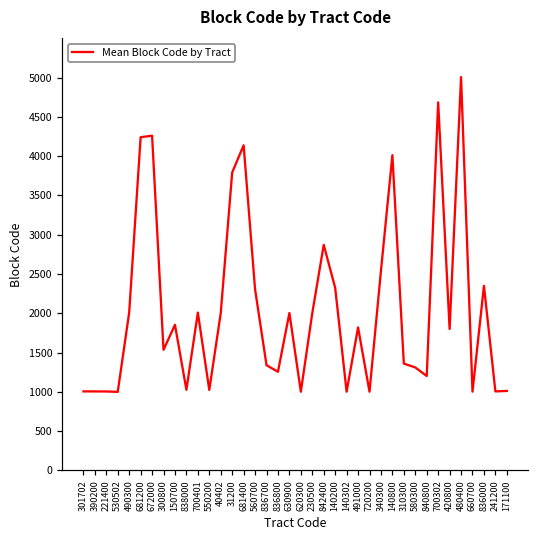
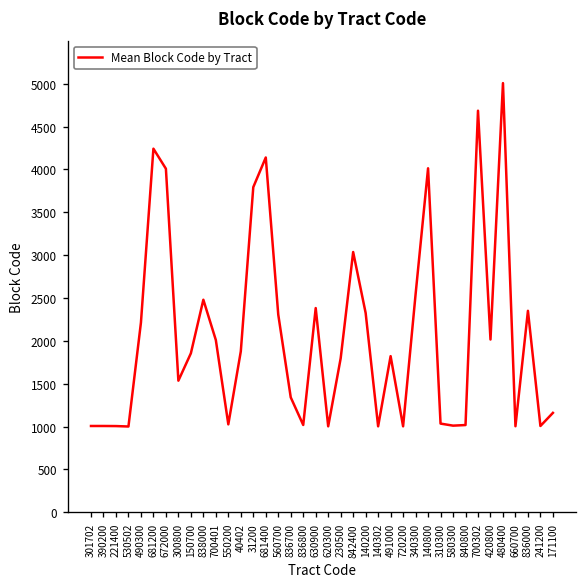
490300: 2000 -> 2200
672000: 4300 -> 4000
838000: 1000 -> 2500
40402: 2000 -> 1900
836800: 1300 -> 1000
630900: 2000 -> 2400
230500: 2000 -> 1800
842400: 2900 -> 3000
310300: 1400 -> 1000
580300: 1300 -> 1000
840800: 1200 -> 1000
420800: 1800 -> 2000
171100: 1000 -> 1200
